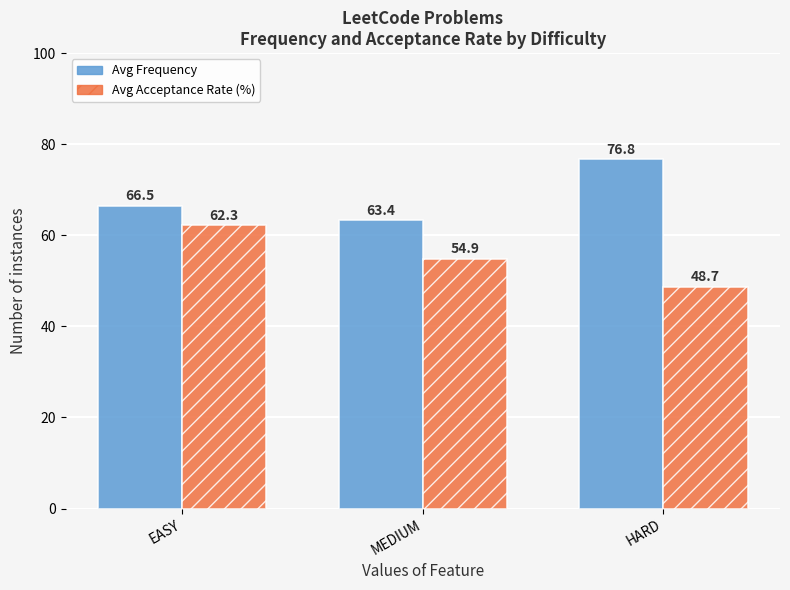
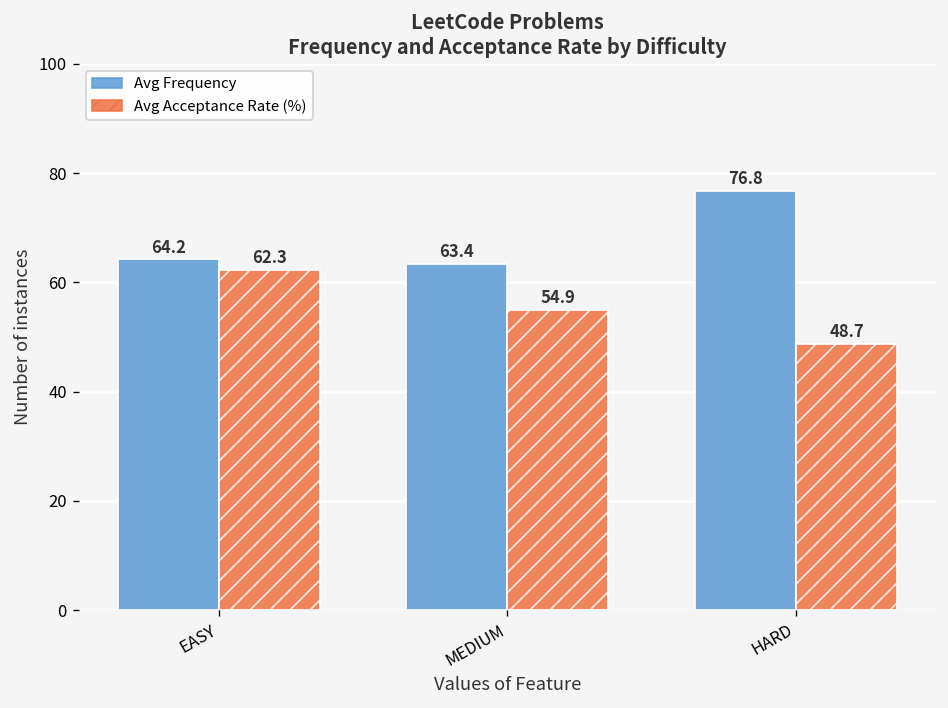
Avg Frequency, EASY: 66.5 -> 64.2
